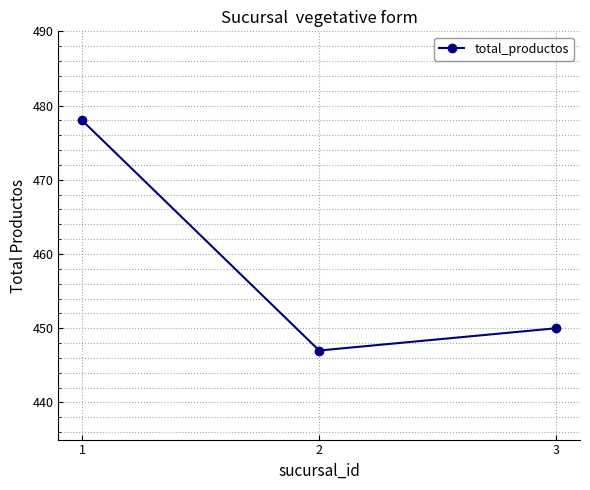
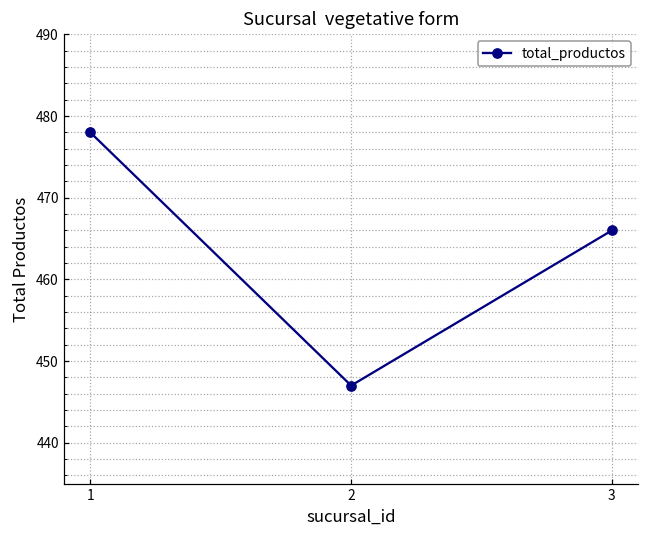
3: 450 -> 466
